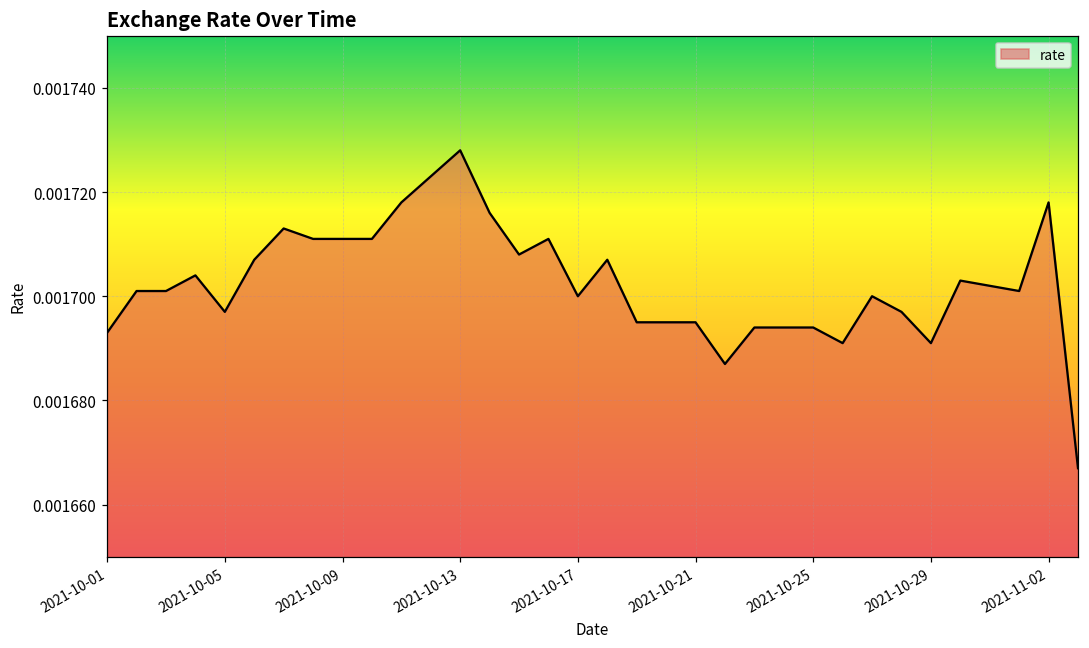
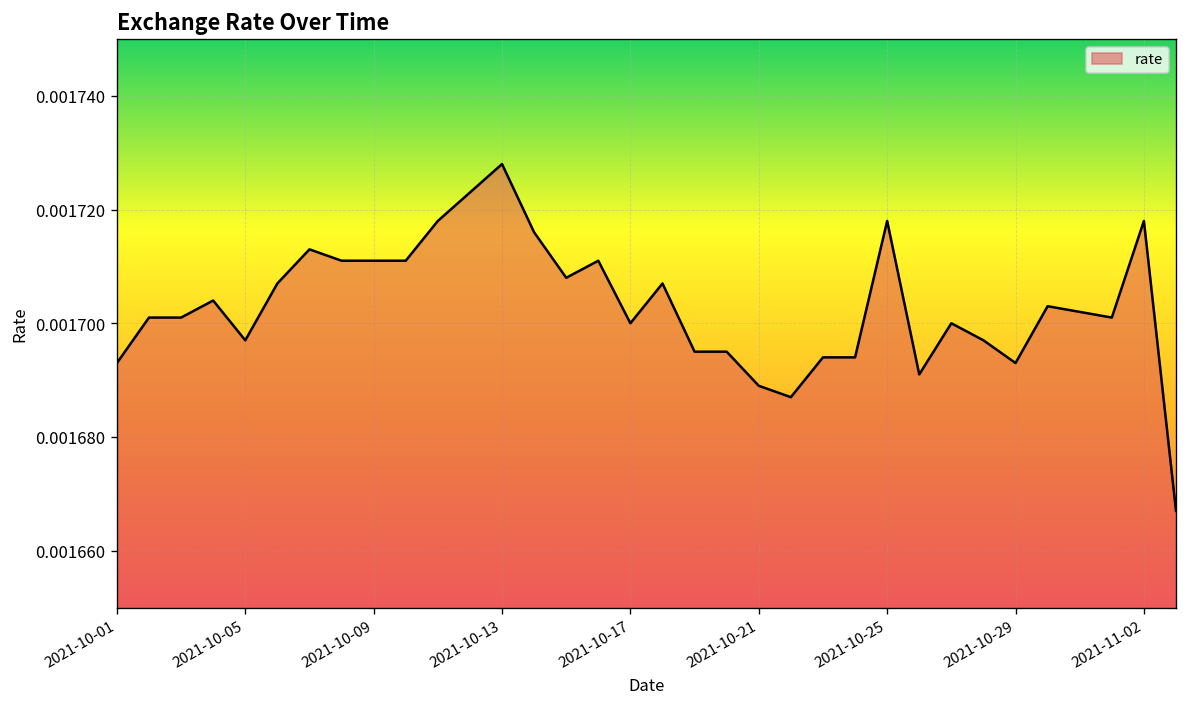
2021-10-21: 0.001695 -> 0.001689
2021-10-25: 0.001694 -> 0.001718
2021-10-29: 0.001691 -> 0.001693
